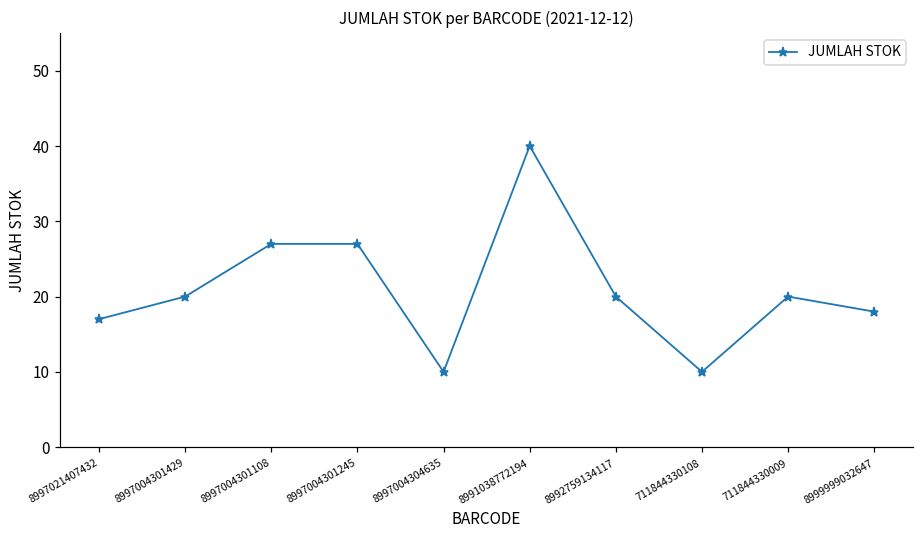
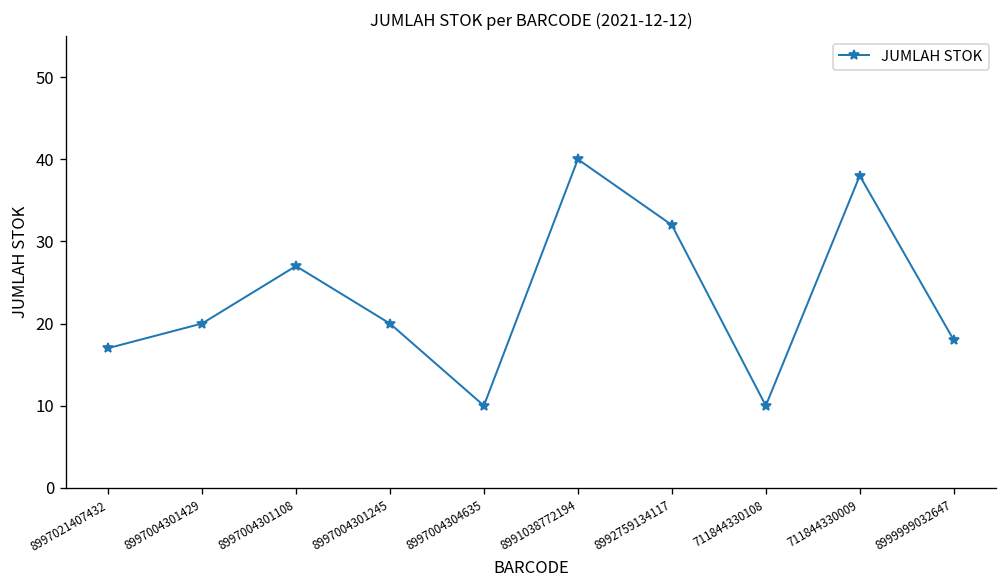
8997004301245: 27 -> 20
8992759134117: 20 -> 32
711844330009: 20 -> 38
